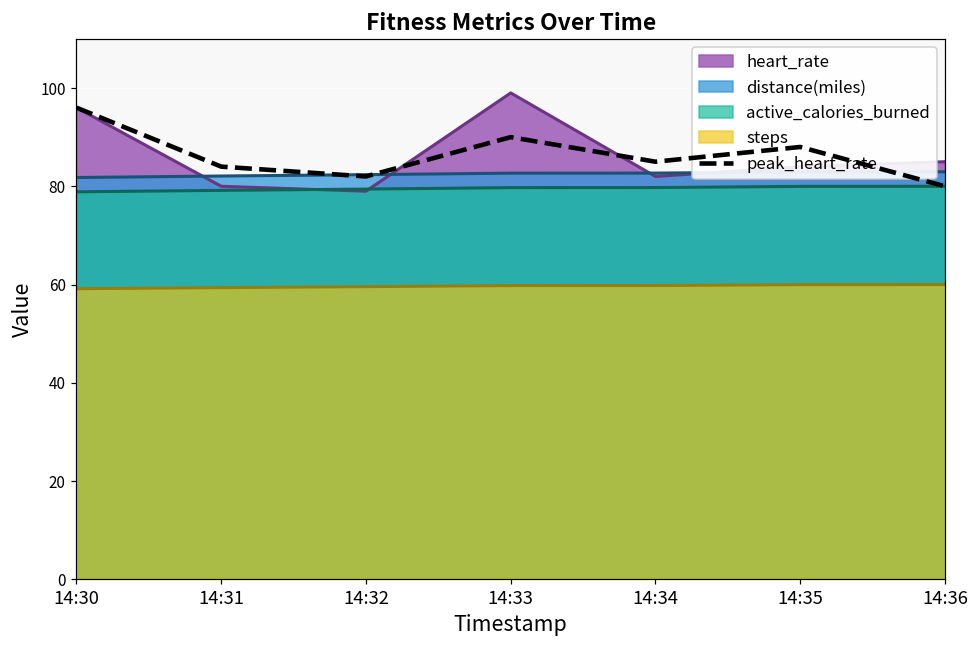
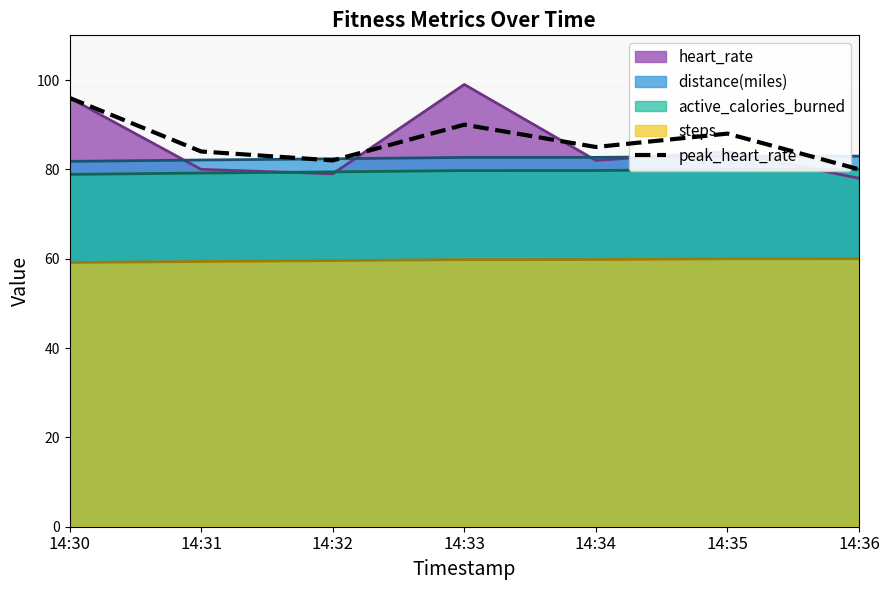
heart_rate, 14:36: 85 -> 78
